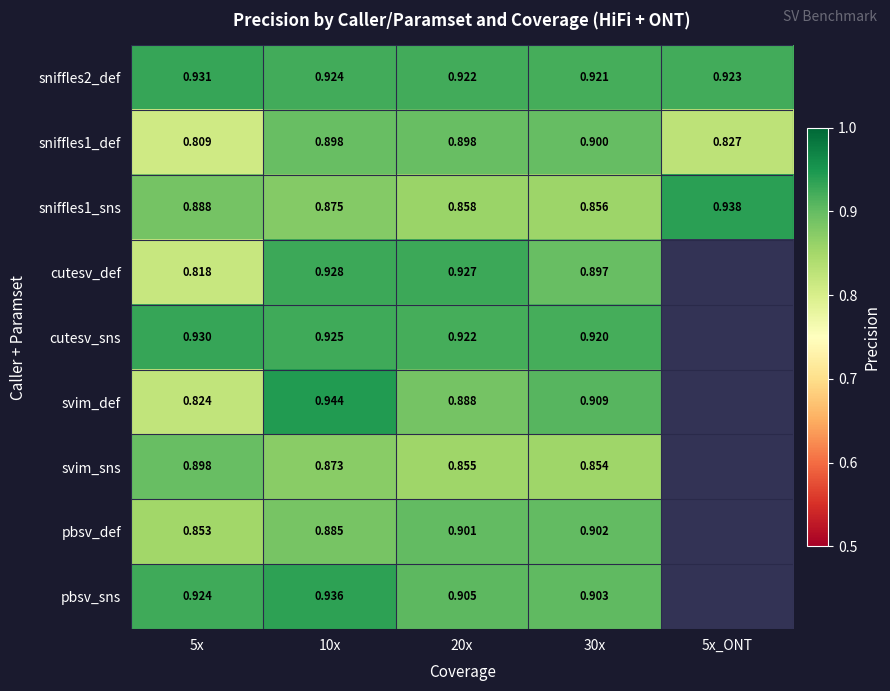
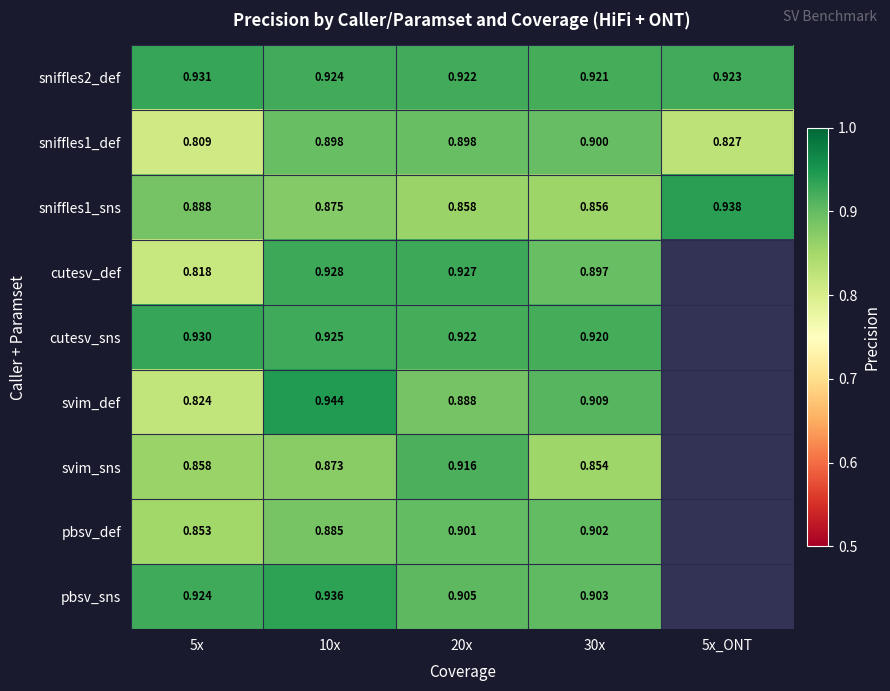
svim_sns, 5x: 0.898 -> 0.858
svim_sns, 20x: 0.855 -> 0.916
